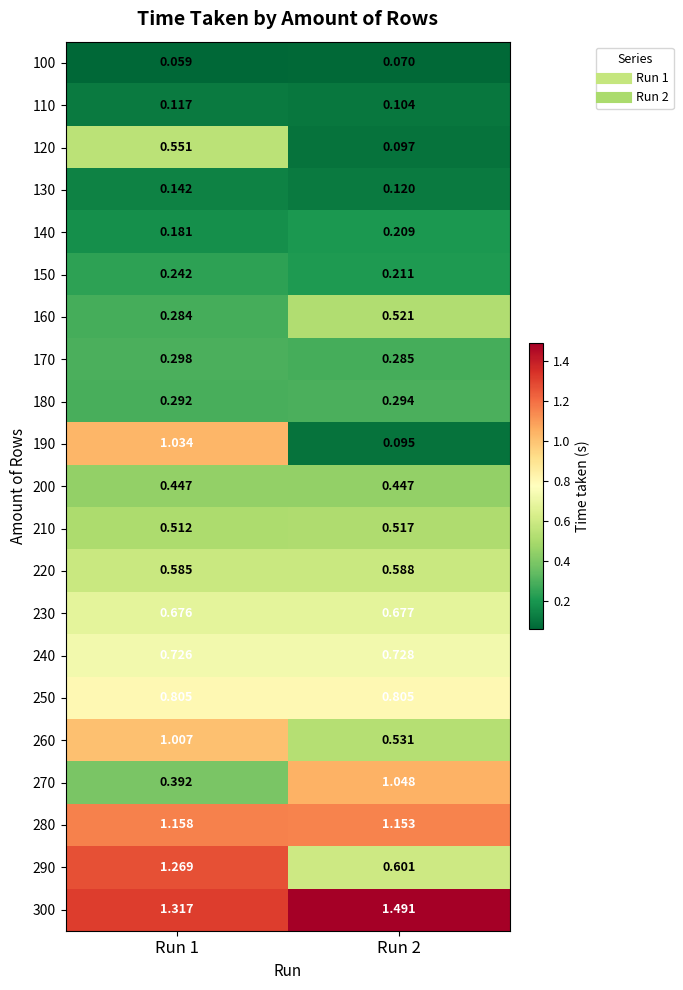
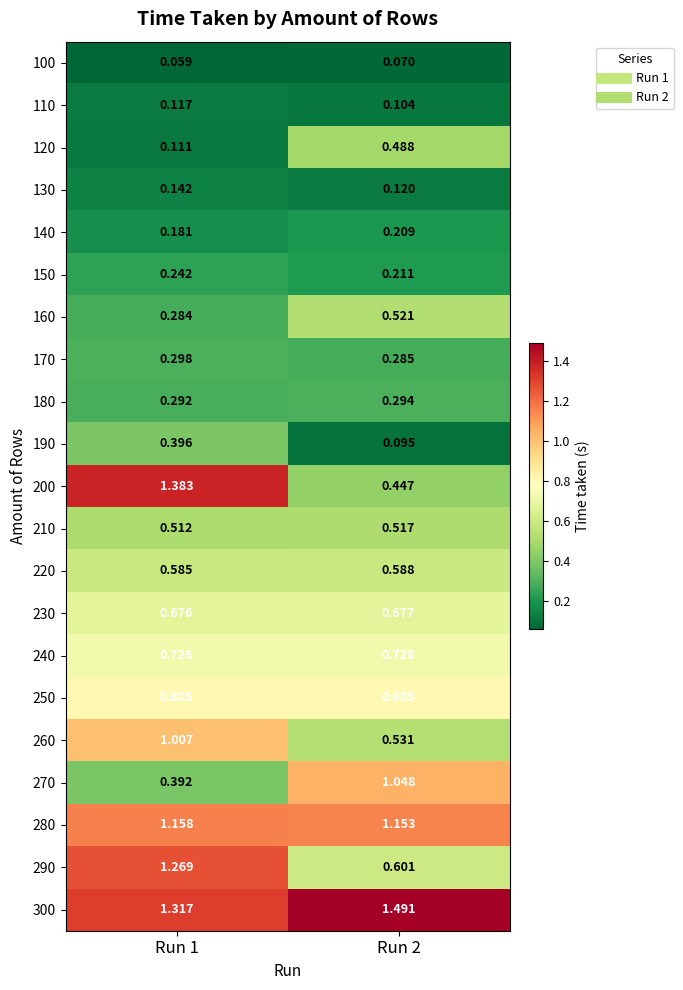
120, Run 1: 0.551 -> 0.111
120, Run 2: 0.097 -> 0.488
190, Run 1: 1.034 -> 0.396
200, Run 1: 0.447 -> 1.383
